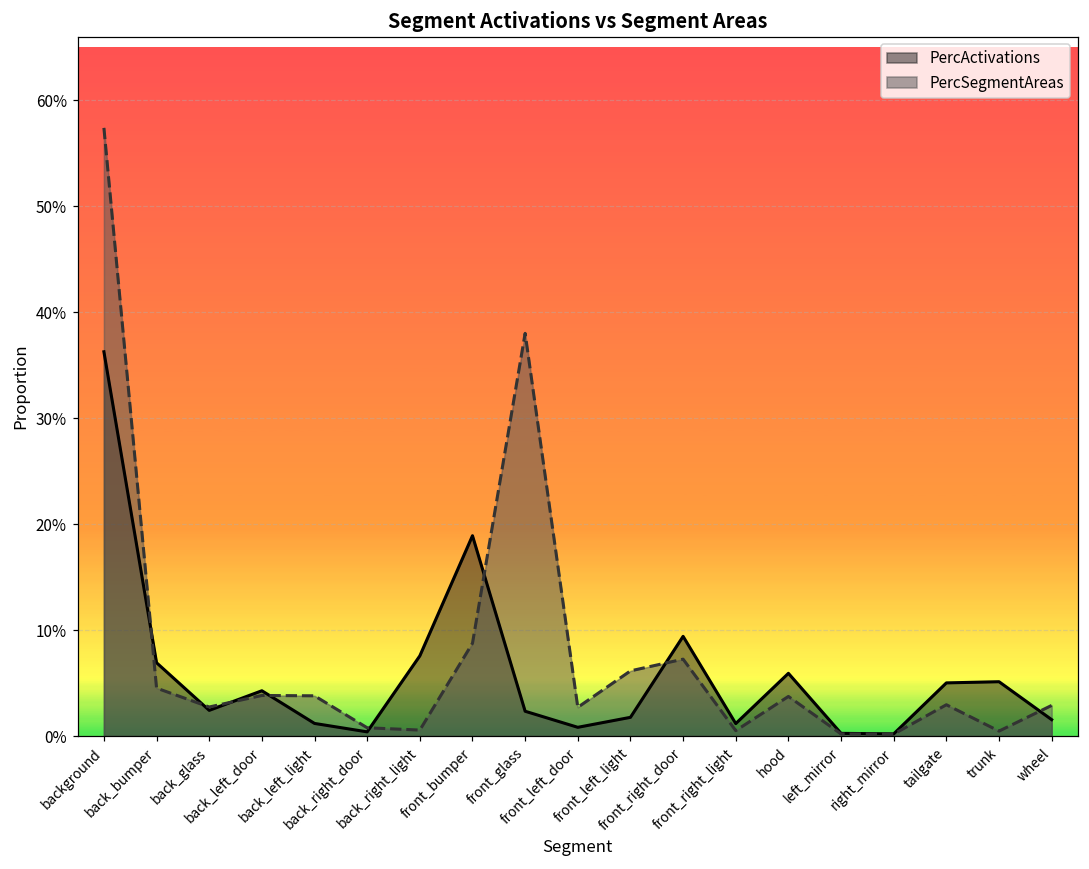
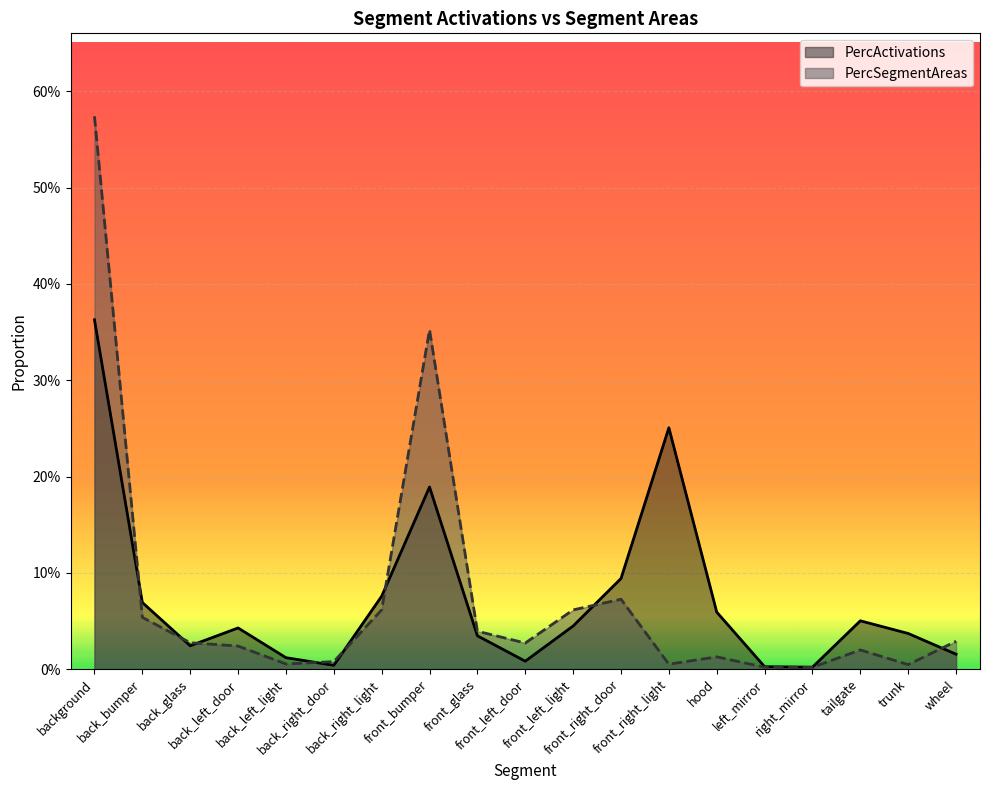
PercSegmentAreas, back_bumper: 4.5% -> 5.4%
PercSegmentAreas, back_left_door: 4% -> 2%
PercSegmentAreas, back_left_light: 4% -> 1%
PercSegmentAreas, back_right_light: 1% -> 6%
PercSegmentAreas, front_bumper: 9% -> 35%
PercActivations, front_glass: 2% -> 3%
PercSegmentAreas, front_glass: 38% -> 4%
PercActivations, front_left_light: 2% -> 4%
PercActivations, front_right_light: 1% -> 25%
PercSegmentAreas, hood: 4% -> 1%
PercSegmentAreas, tailgate: 3% -> 2%
PercActivations, trunk: 5% -> 4%
